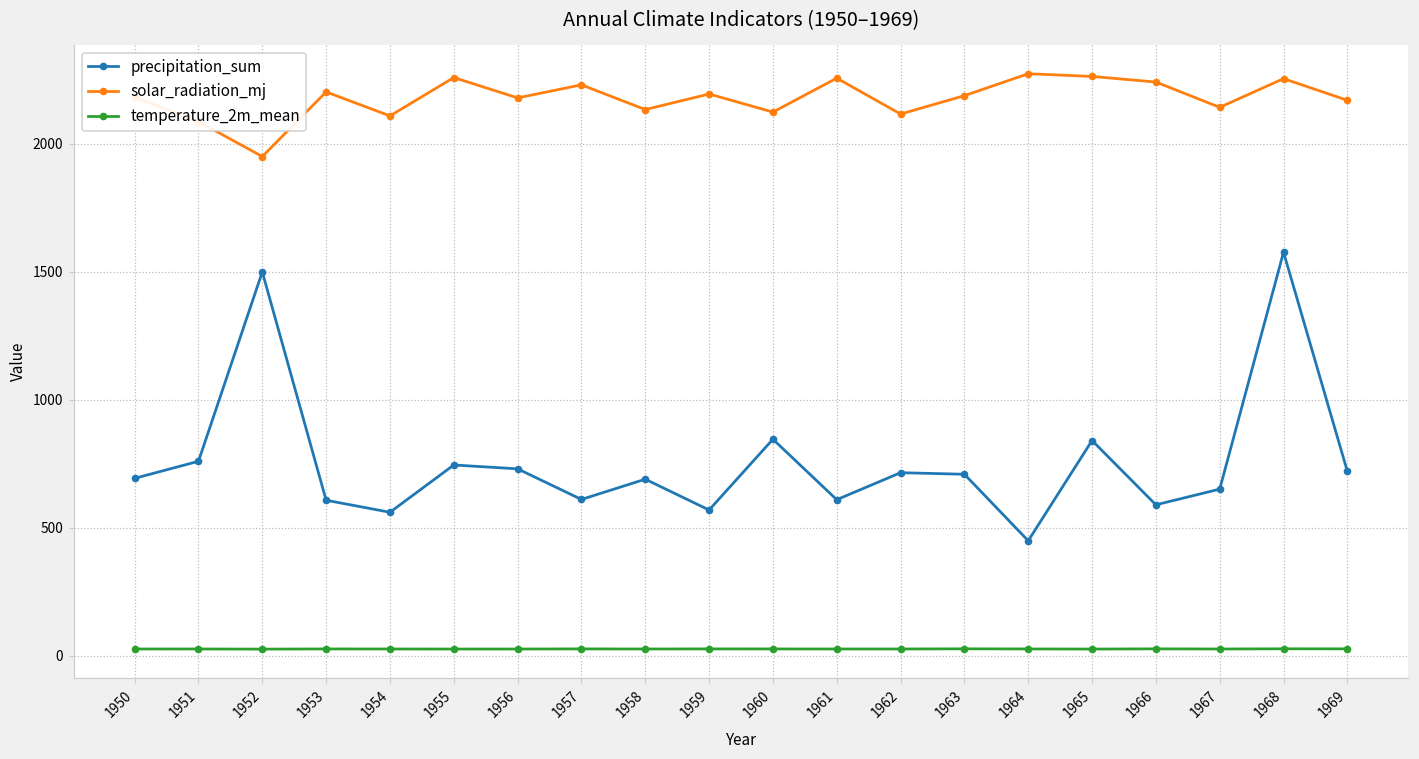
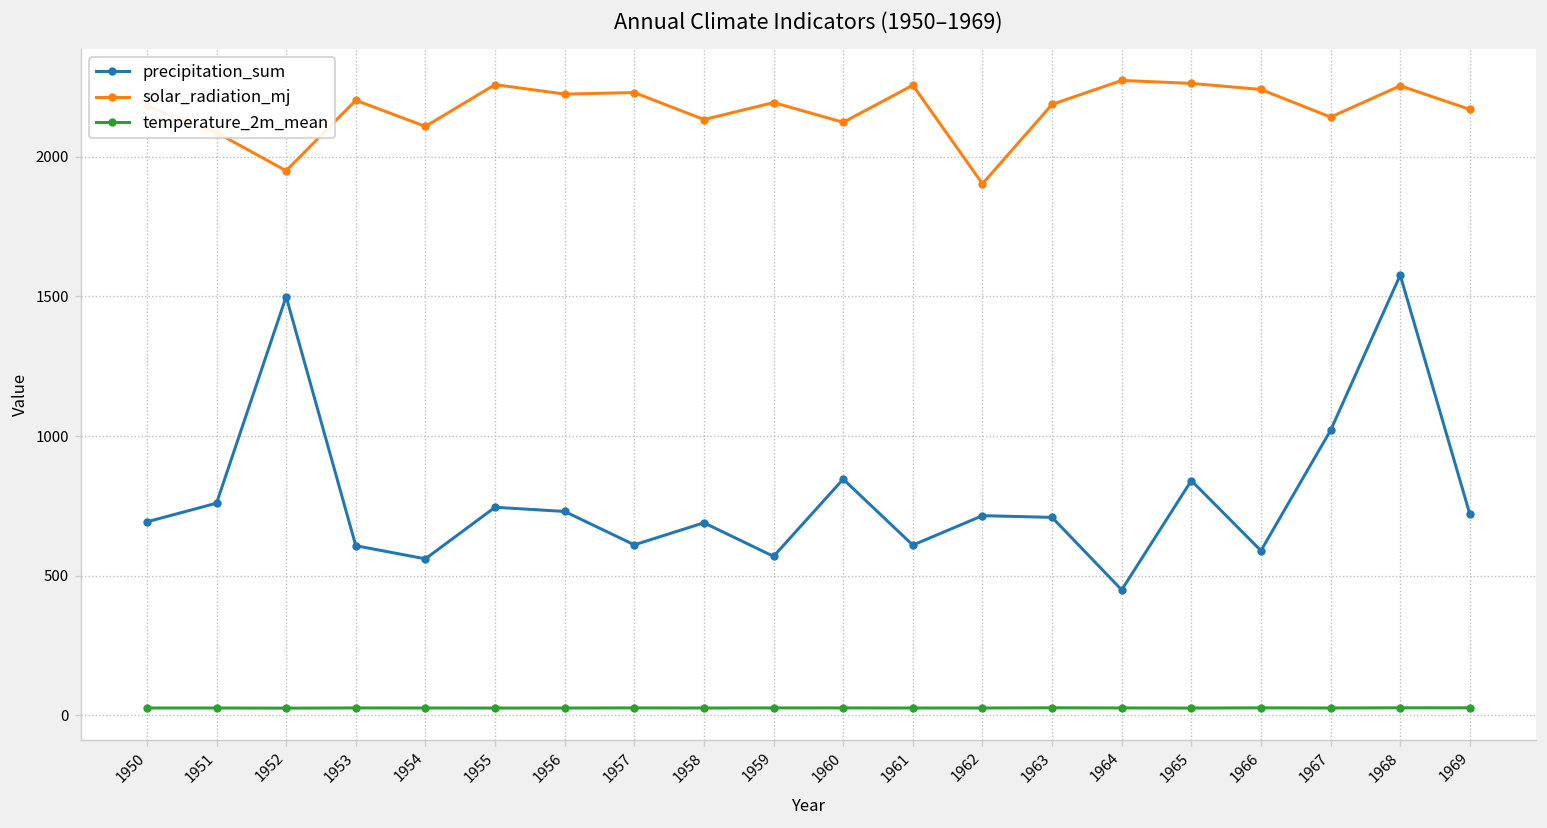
solar_radiation_mj, 1956: 2180 -> 2220
solar_radiation_mj, 1962: 2120 -> 1900
precipitation_sum, 1967: 650 -> 1020
